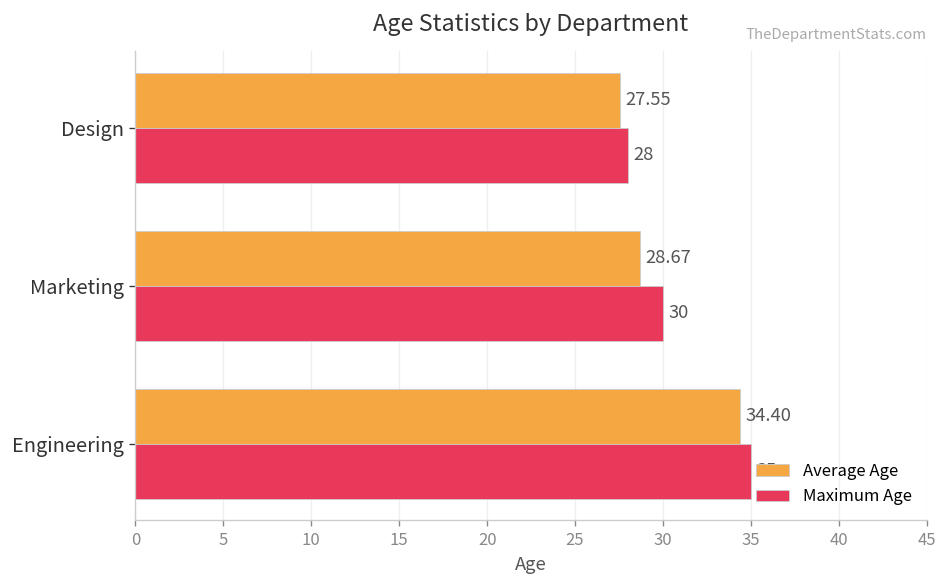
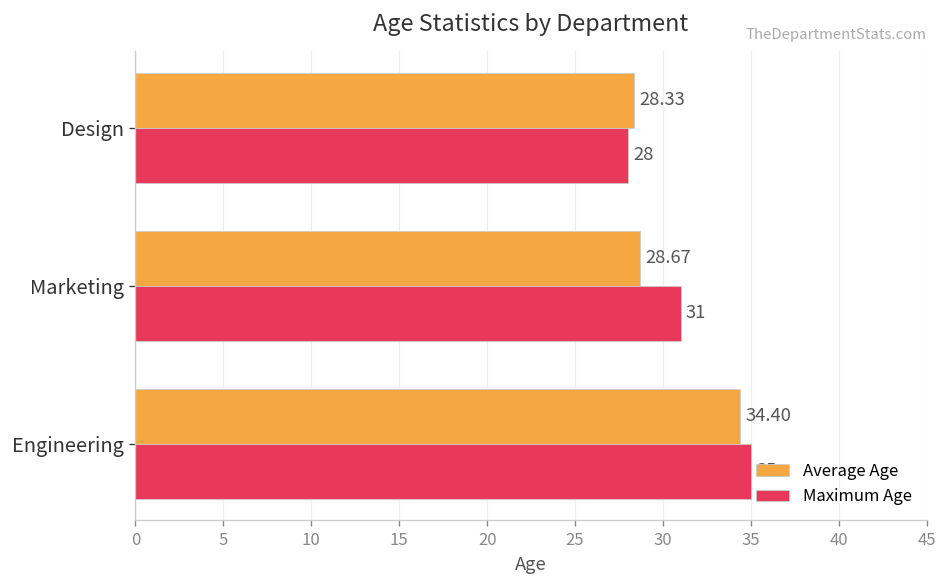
Average Age, Design: 27.55 -> 28.33
Maximum Age, Marketing: 30 -> 31
